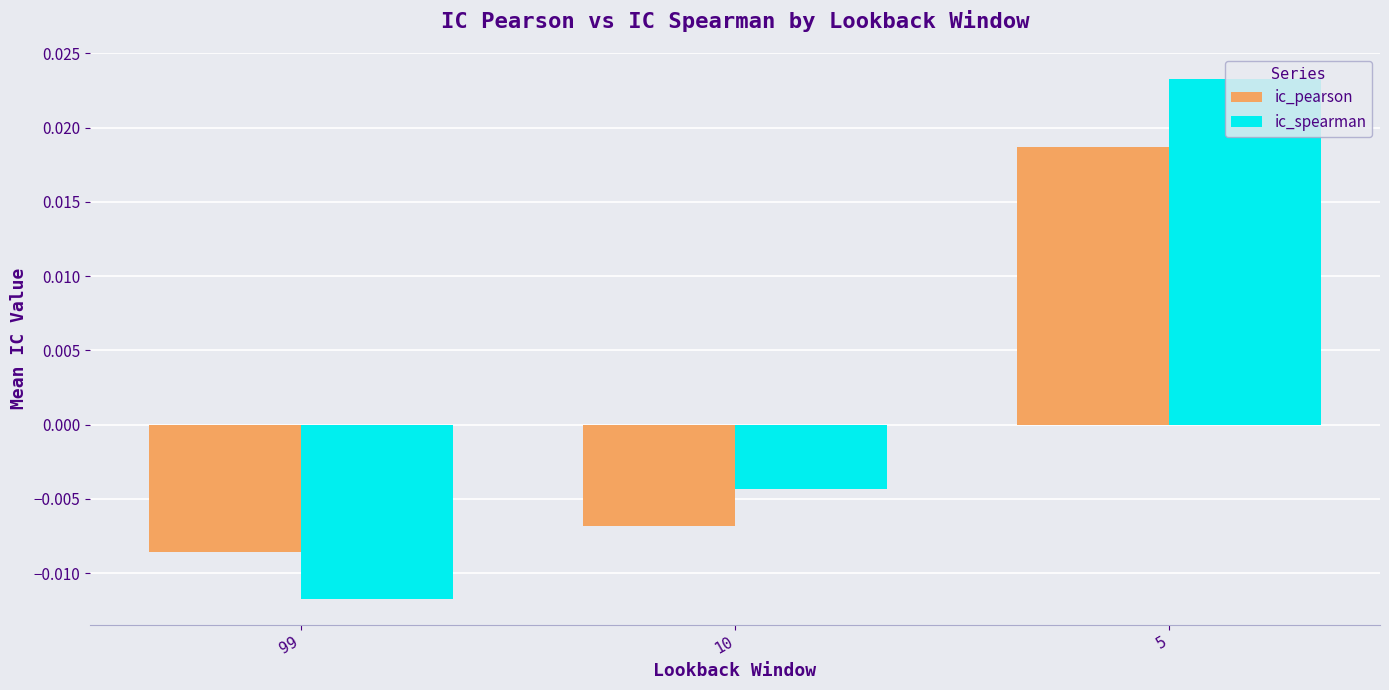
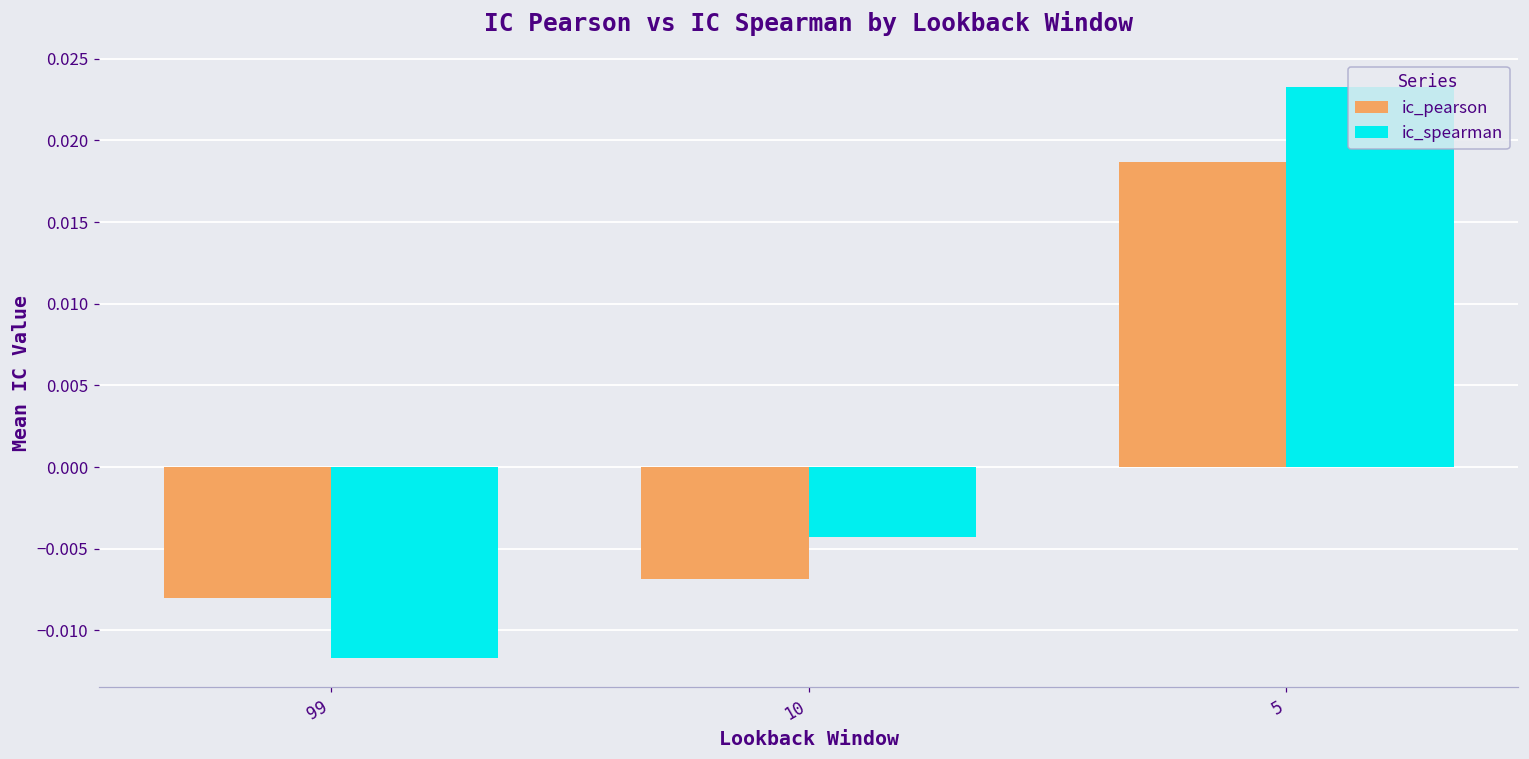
ic_pearson, 99: -0.0086 -> -0.0080
